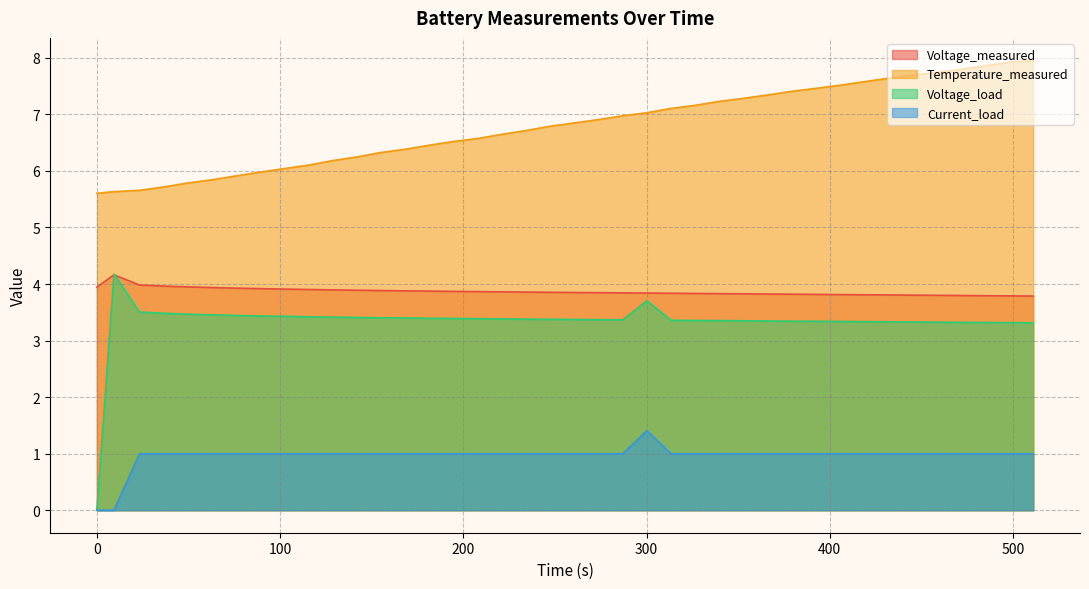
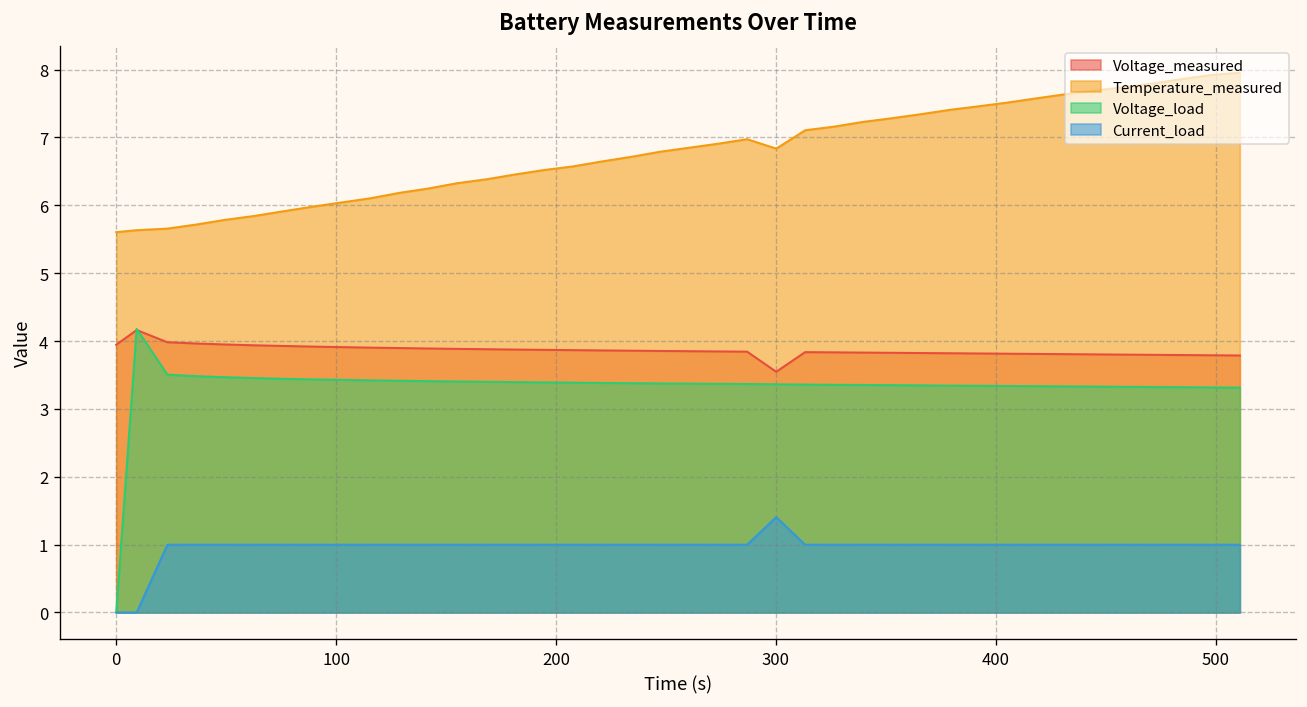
Voltage_measured, 300: 3.8 -> 3.5
Temperature_measured, 300: 7.0 -> 6.8
Voltage_load, 300: 3.7 -> 3.4
